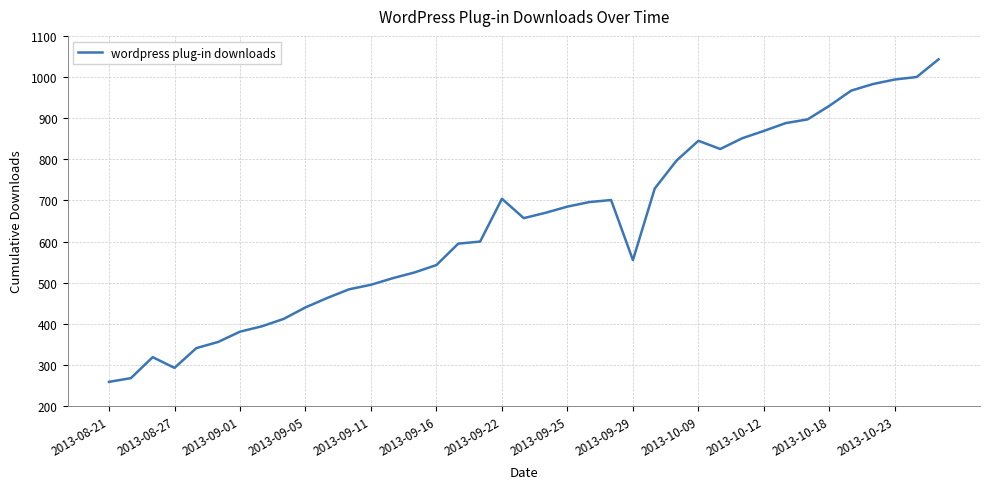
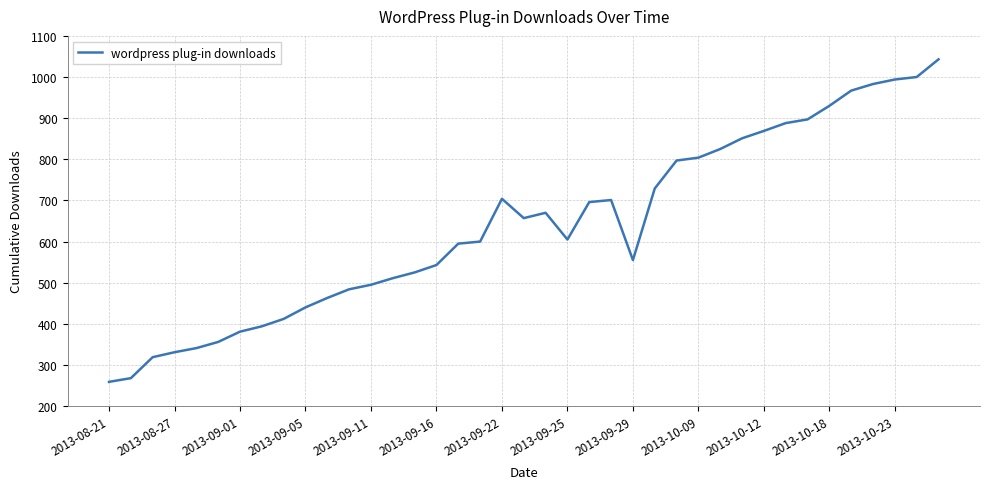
2013-08-27: 290 -> 330
2013-09-25: 690 -> 610
2013-10-09: 850 -> 800
